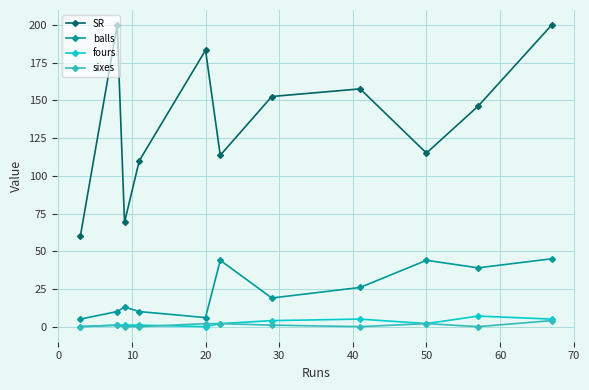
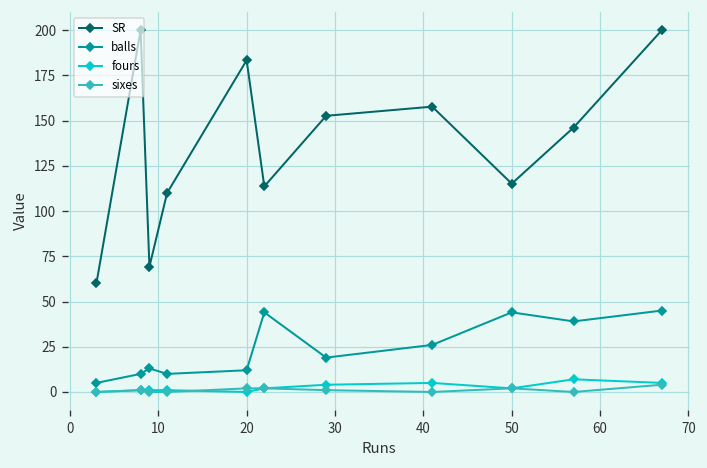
balls, 20: 6 -> 12
